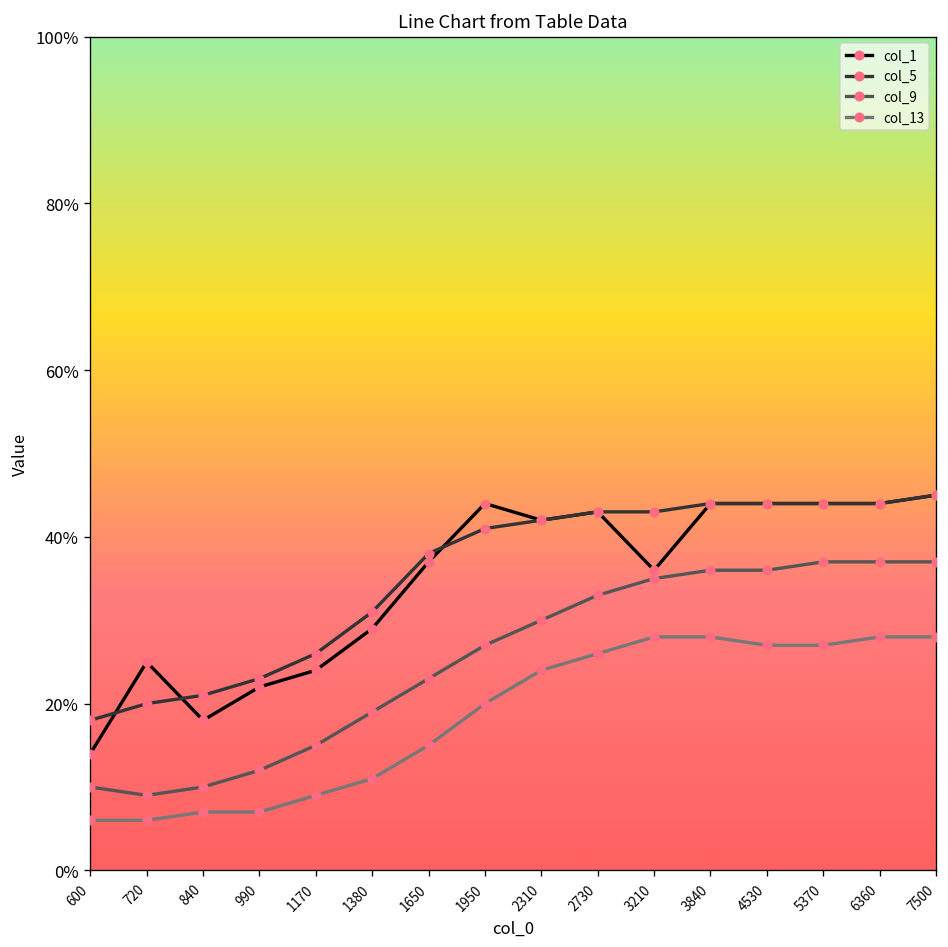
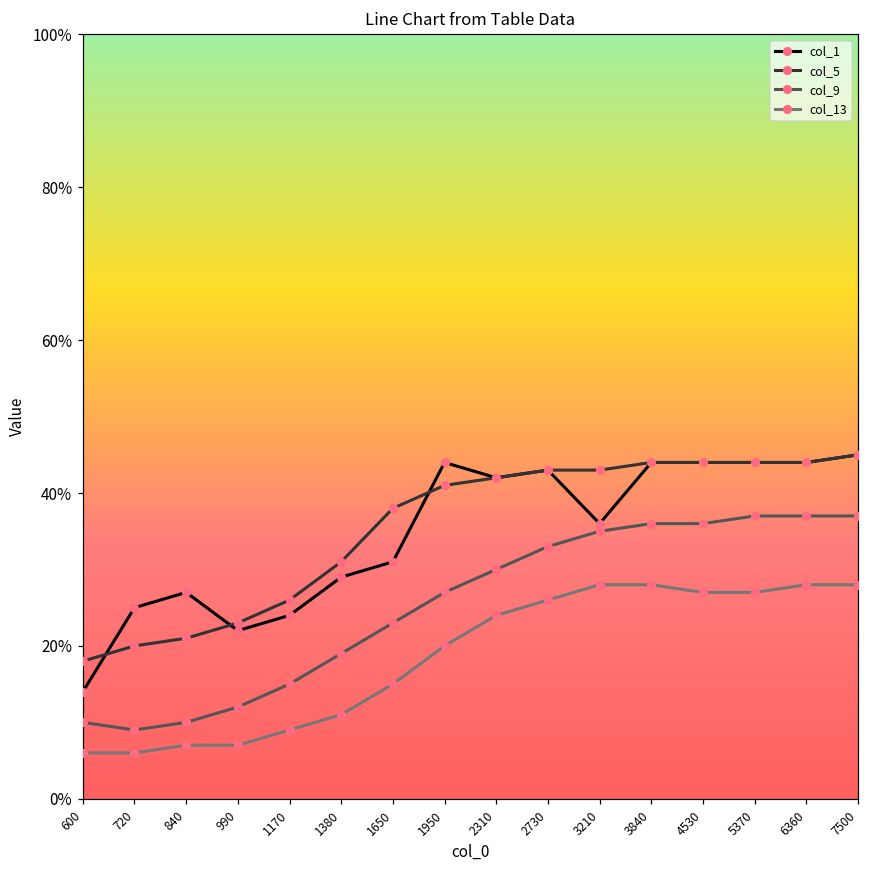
col_1, 840: 18% -> 27%
col_1, 1650: 37% -> 31%
